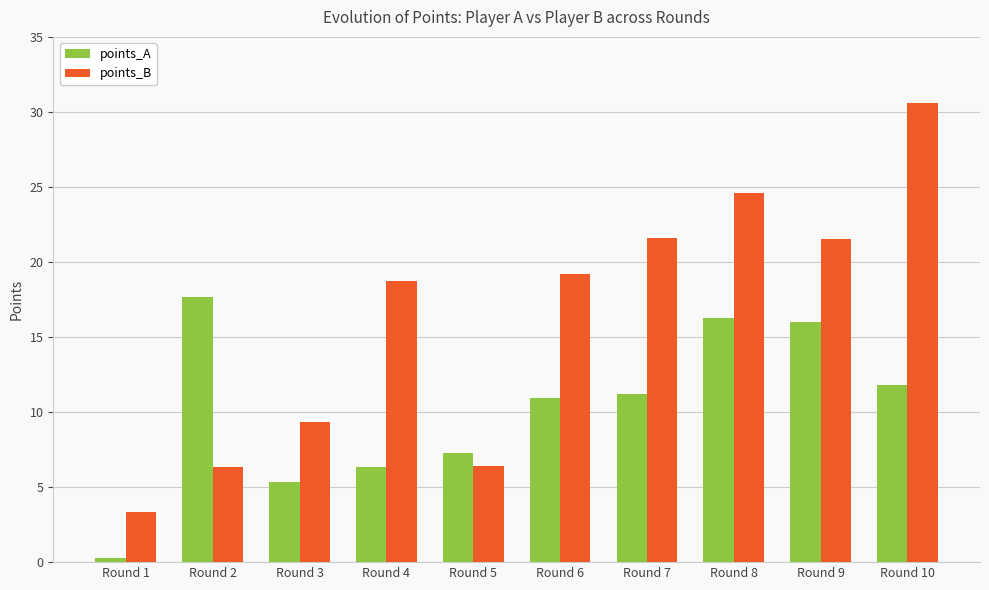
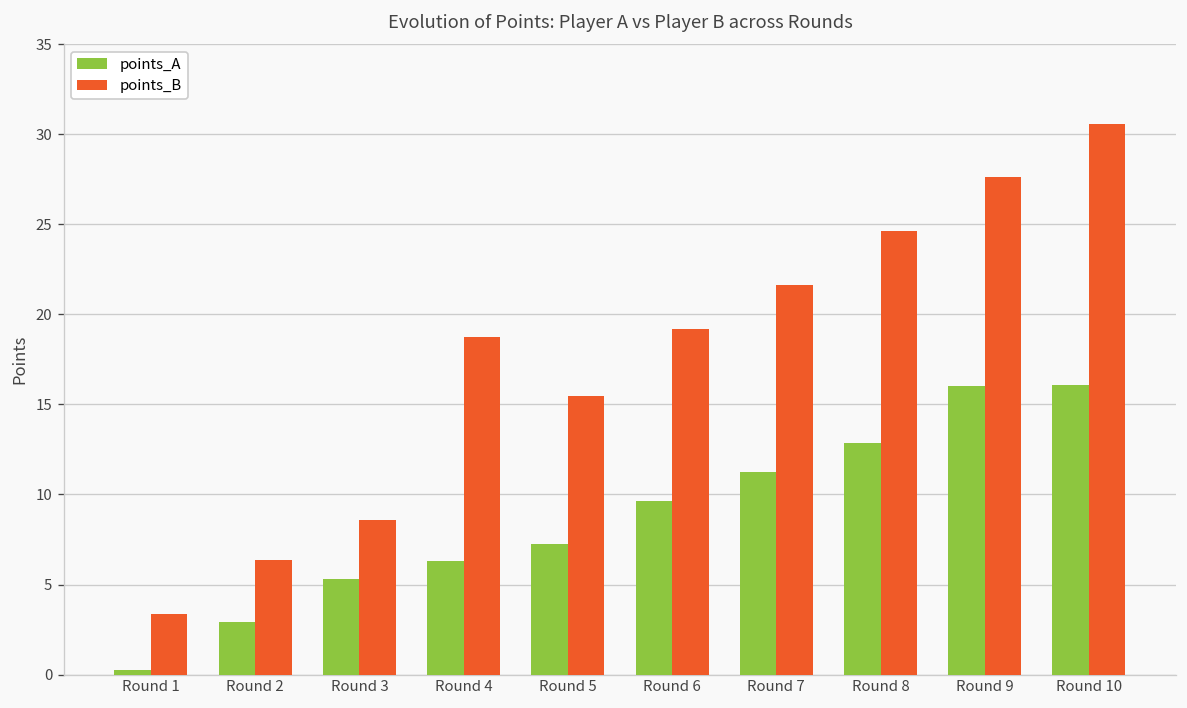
points_A, Round 2: 17.6 -> 2.9
points_B, Round 3: 9.4 -> 8.6
points_B, Round 5: 6.4 -> 15.5
points_A, Round 6: 11.0 -> 9.6
points_A, Round 8: 16.3 -> 12.8
points_B, Round 9: 21.6 -> 27.7
points_A, Round 10: 11.8 -> 16.1
